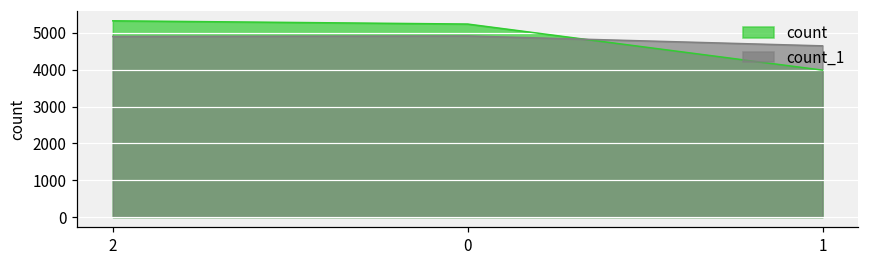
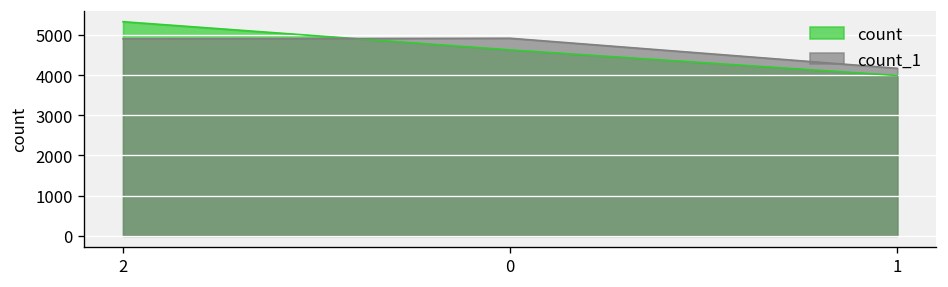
count, 0: 5200 -> 4600
count_1, 1: 4700 -> 4200
